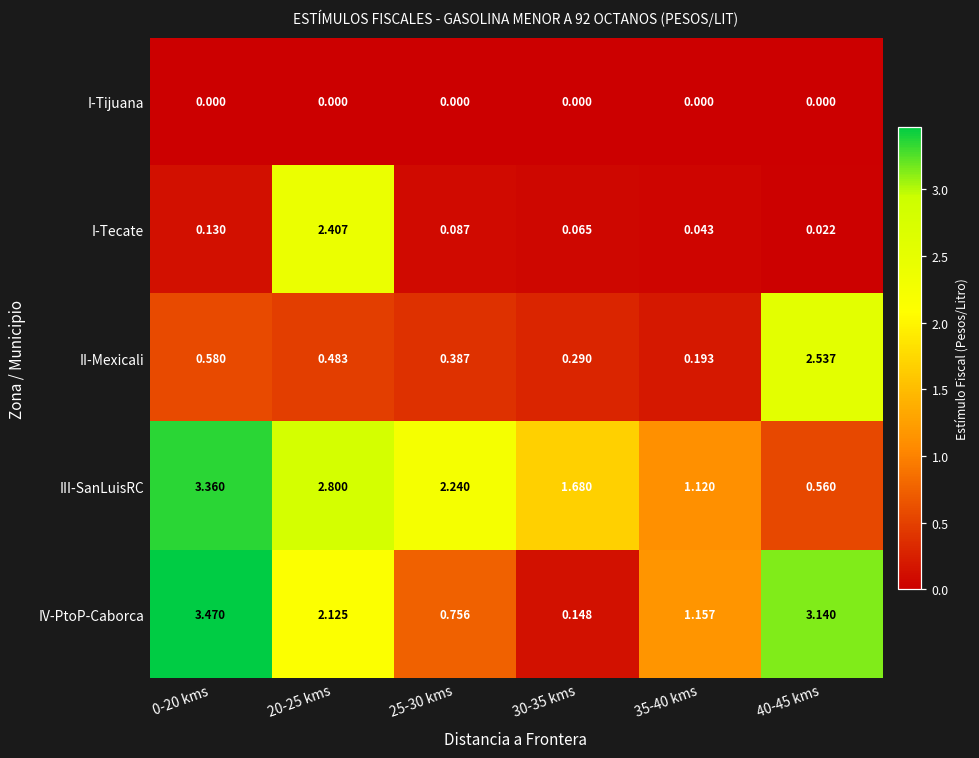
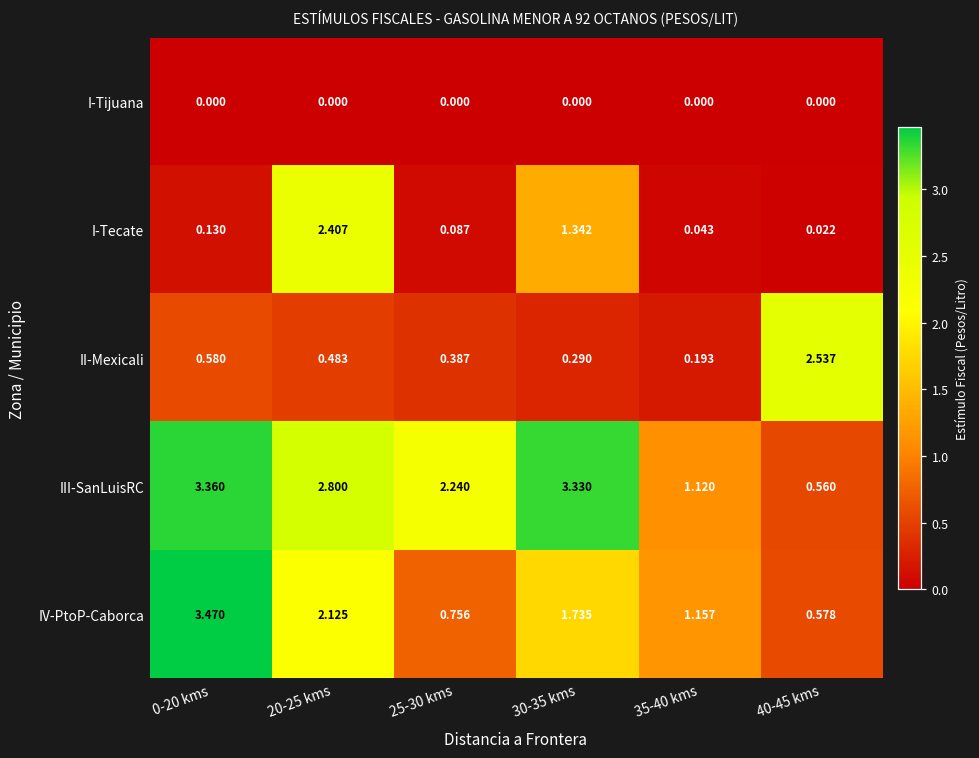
I-Tecate, 30-35 kms: 0.065 -> 1.342
III-SanLuisRC, 30-35 kms: 1.680 -> 3.330
IV-PtoP-Caborca, 30-35 kms: 0.148 -> 1.735
IV-PtoP-Caborca, 40-45 kms: 3.140 -> 0.578
